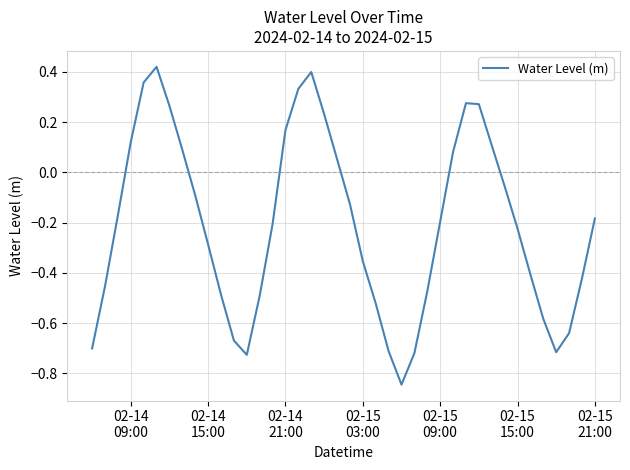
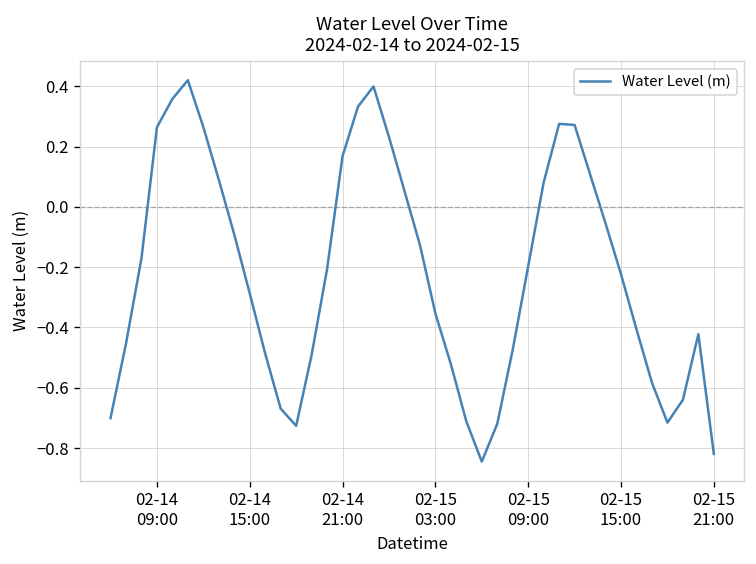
02-14 09:00: 0.12 -> 0.26
02-15 21:00: -0.18 -> -0.82
